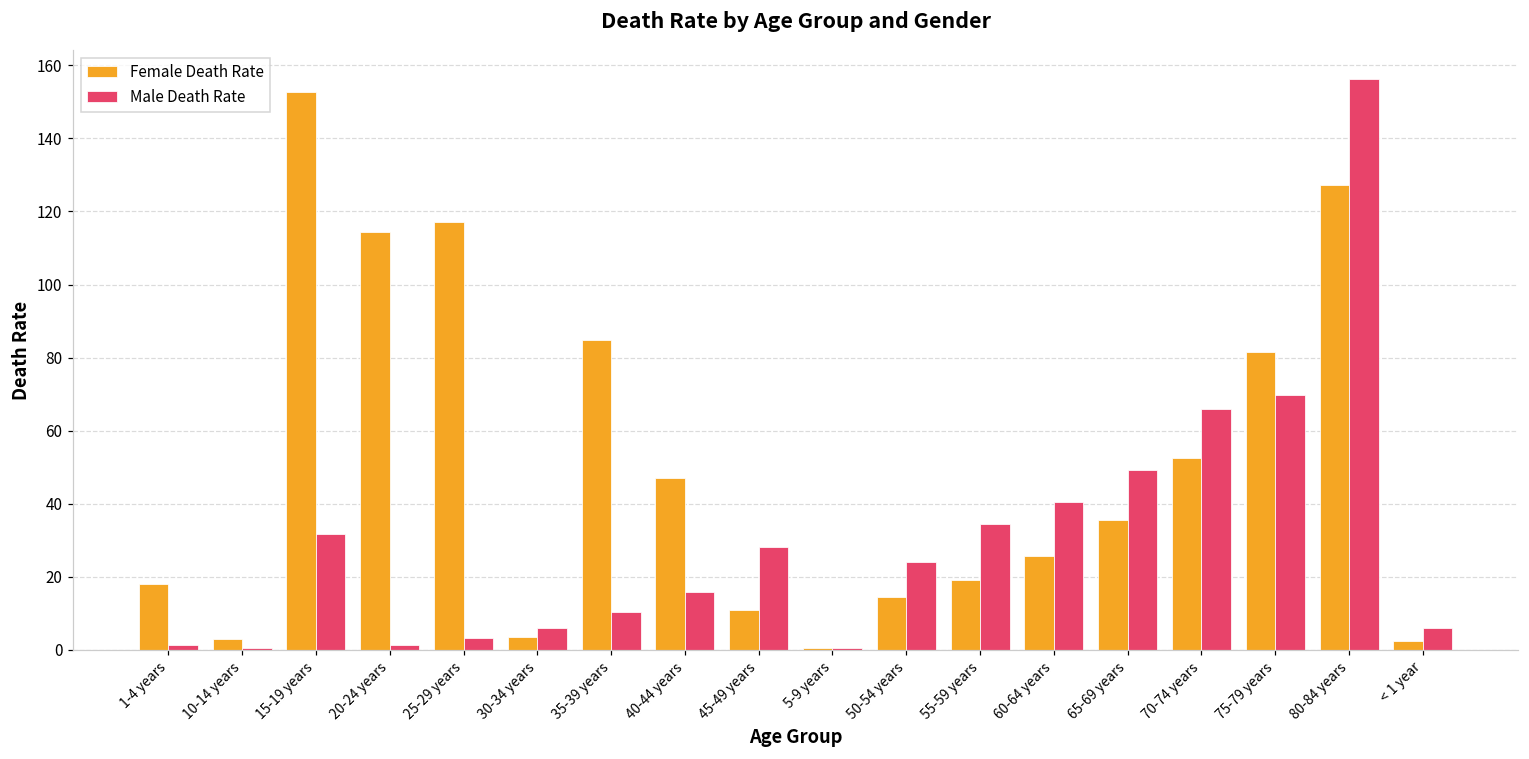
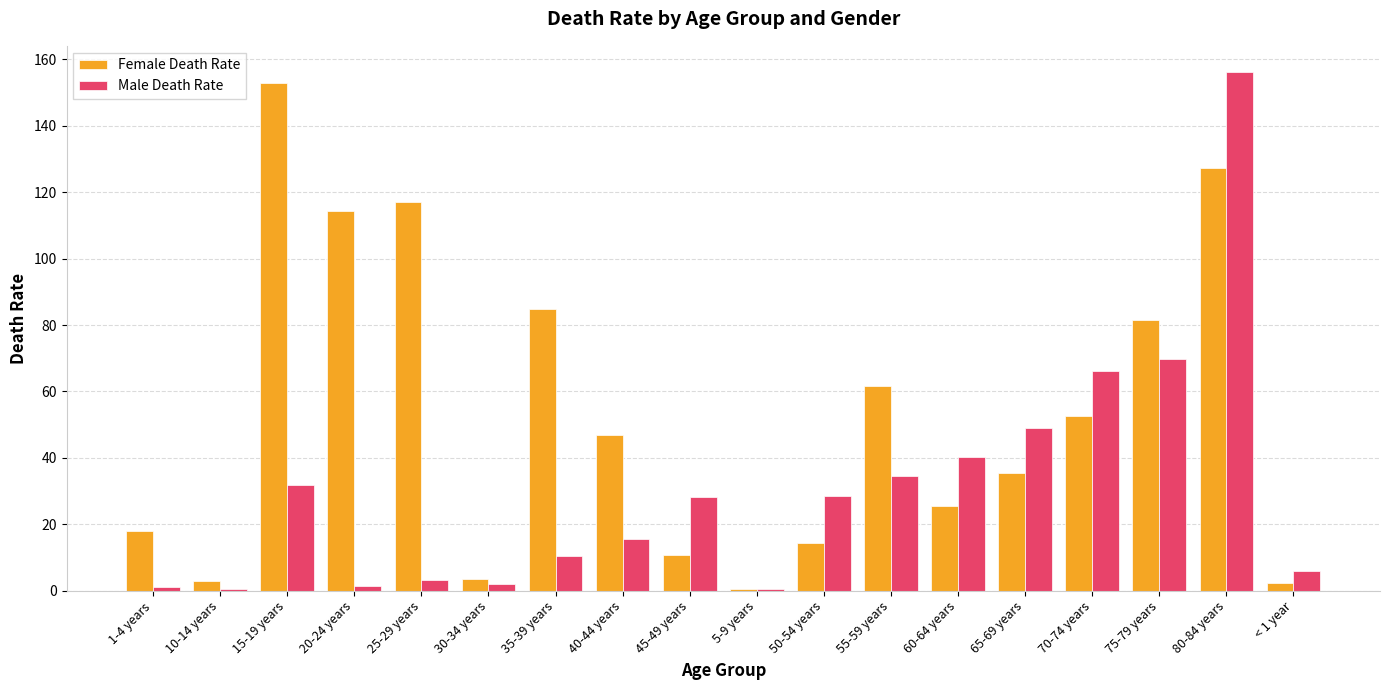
Male Death Rate, 30-34 years: 6 -> 2
Male Death Rate, 50-54 years: 24 -> 28
Female Death Rate, 55-59 years: 19 -> 62
